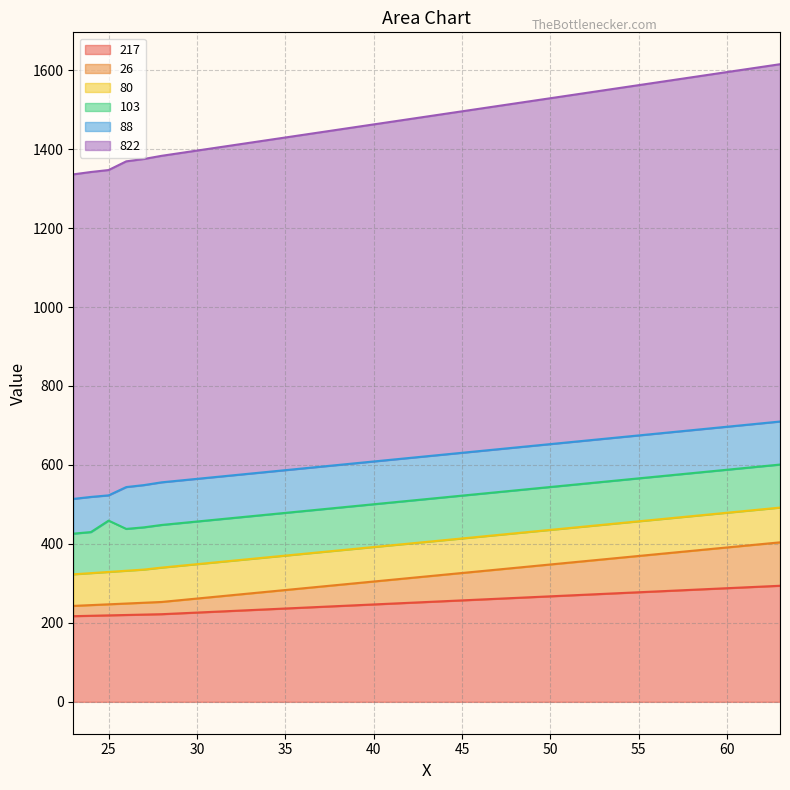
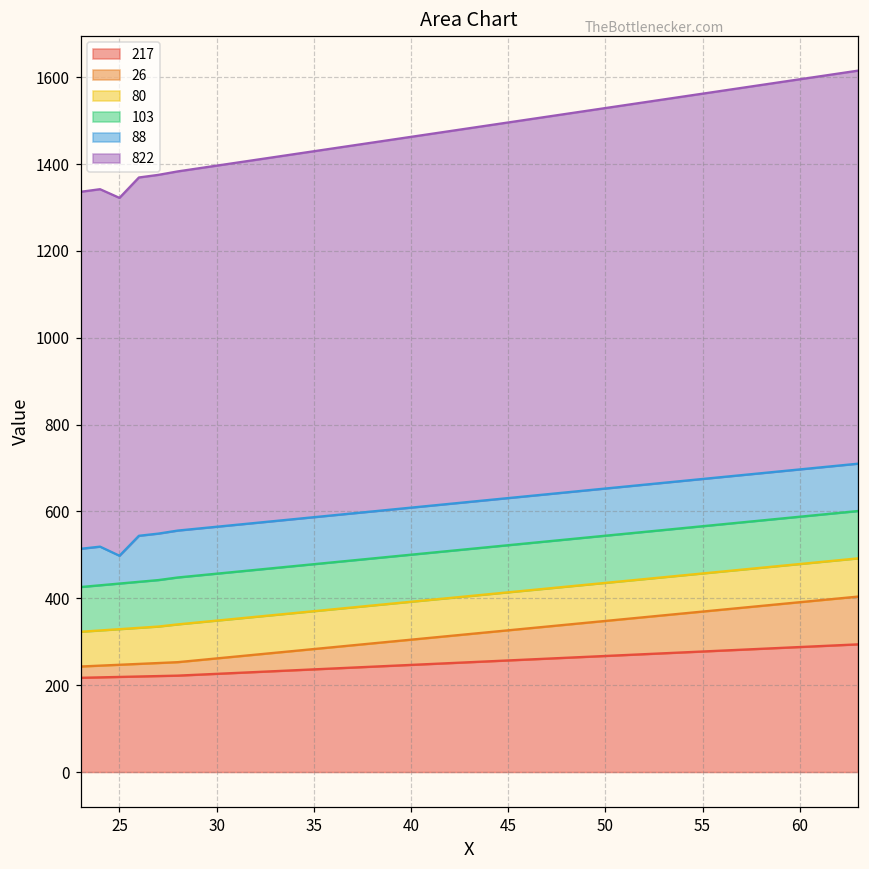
103, 25: 130 -> 110
